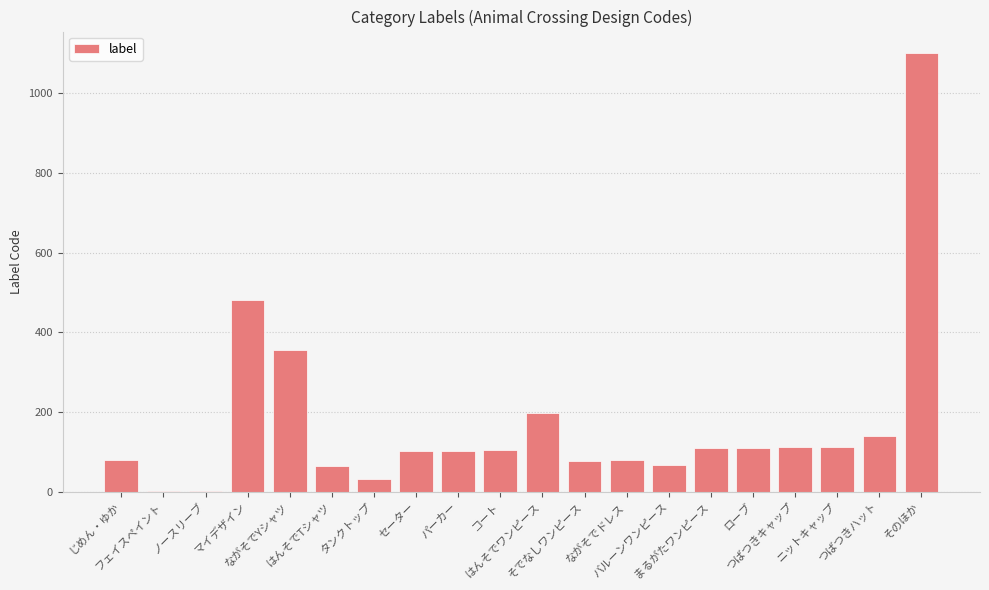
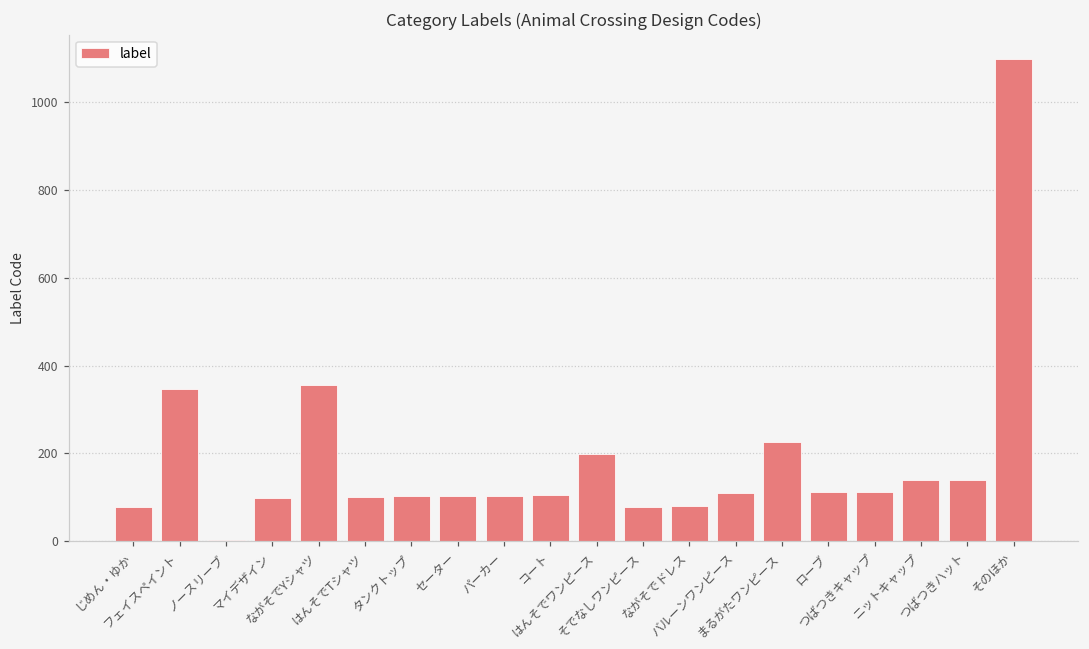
フェイスペイント: 0 -> 350
マイデザイン: 480 -> 100
はんそでTシャツ: 70 -> 100
タンクトップ: 30 -> 100
バルーンワンピース: 70 -> 110
まるがたワンピース: 110 -> 230
ニットキャップ: 110 -> 140
